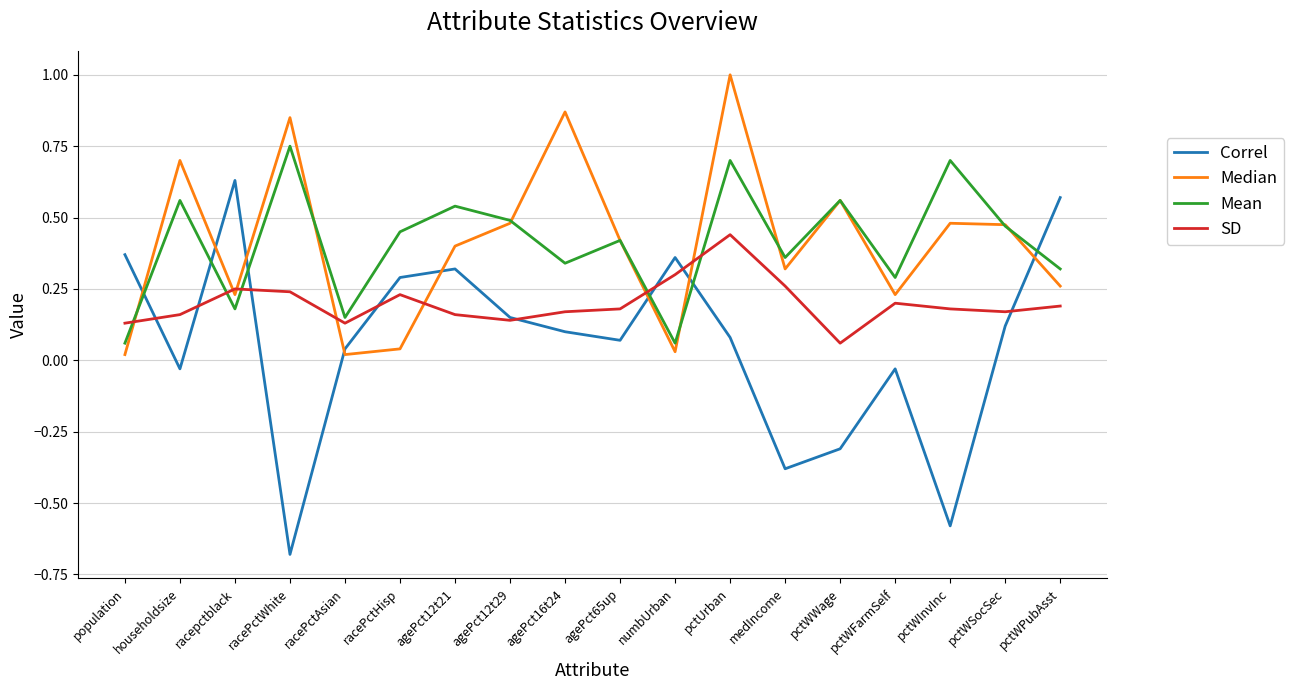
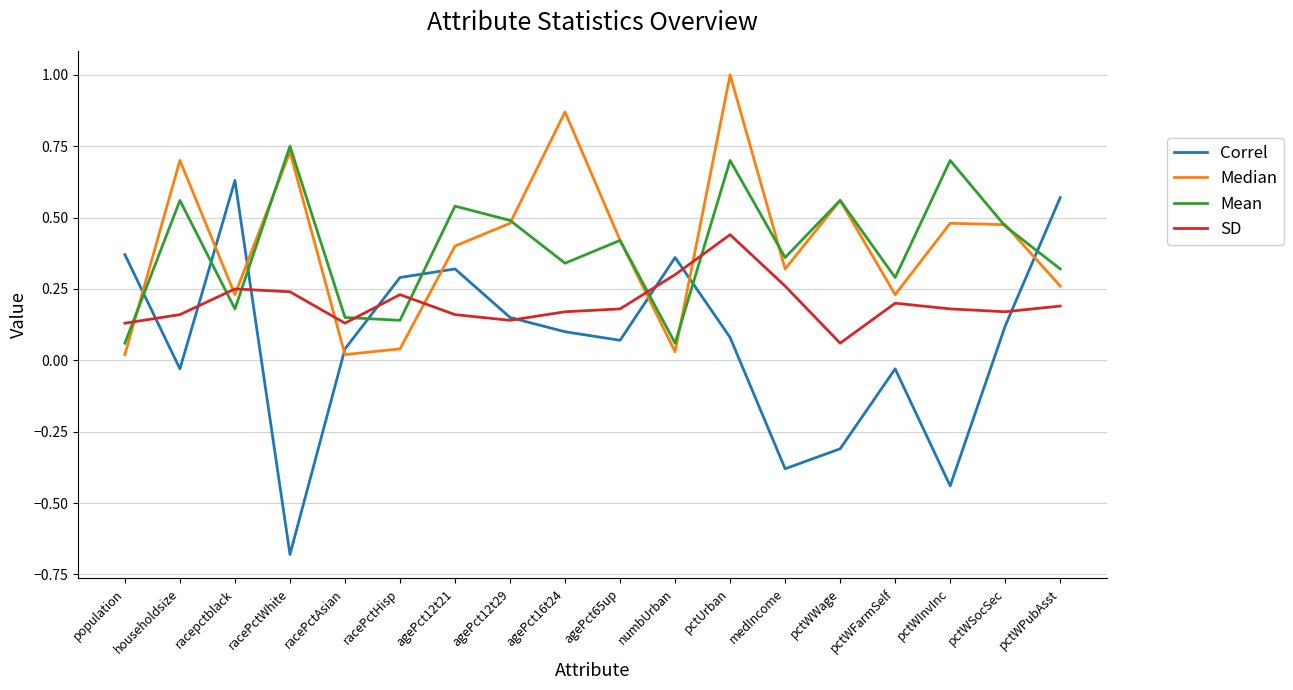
Median, racePctWhite: 0.85 -> 0.73
Mean, racePctHisp: 0.45 -> 0.14
Correl, pctWInvInc: -0.58 -> -0.44
